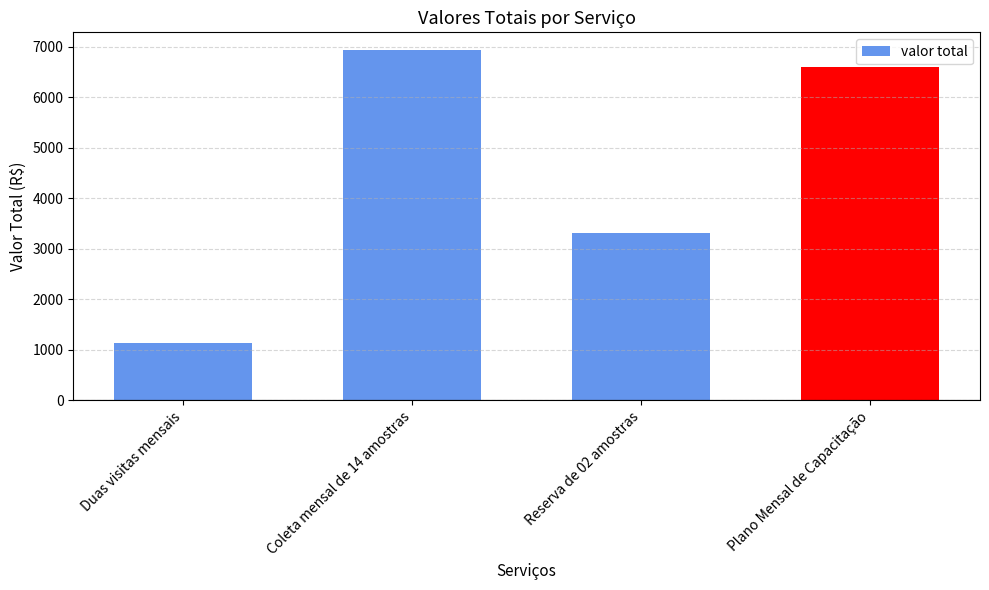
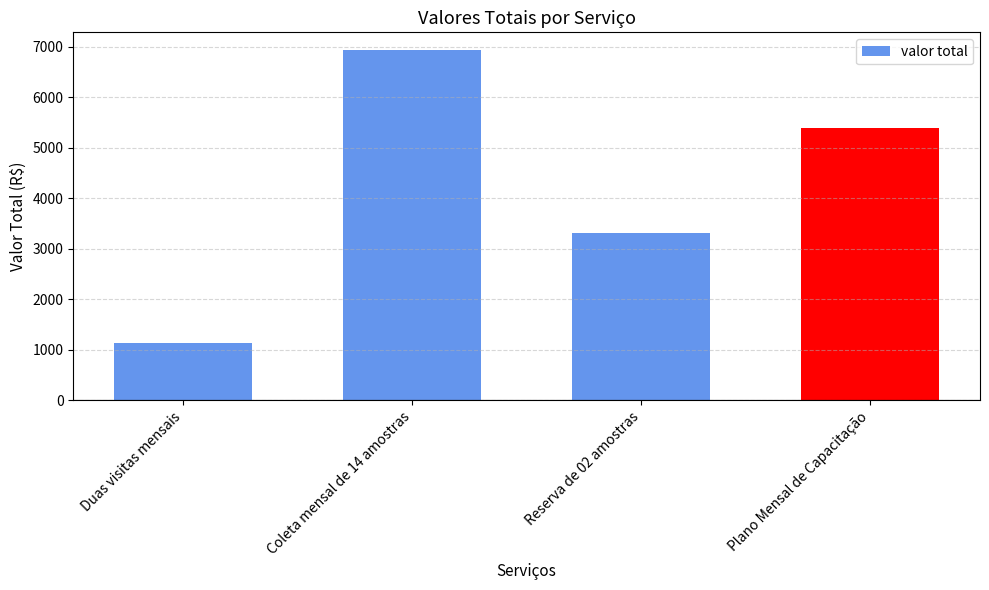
Plano Mensal de Capacitação: 6600 -> 5400
